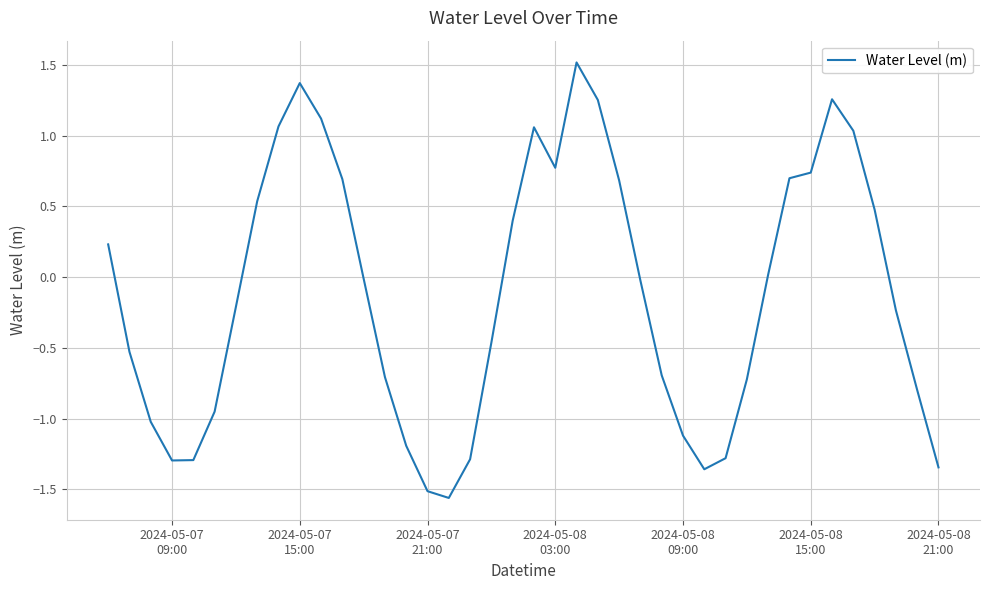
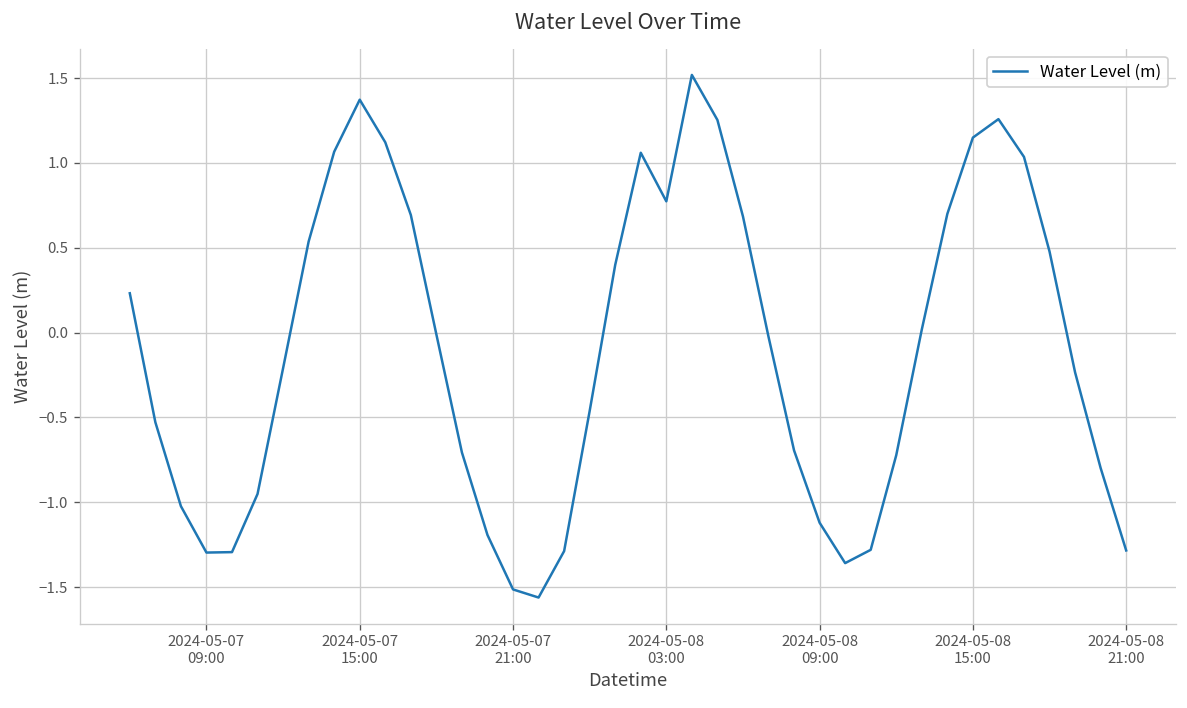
2024-05-08 15:00: 0.74 -> 1.15
2024-05-08 21:00: -1.35 -> -1.28
